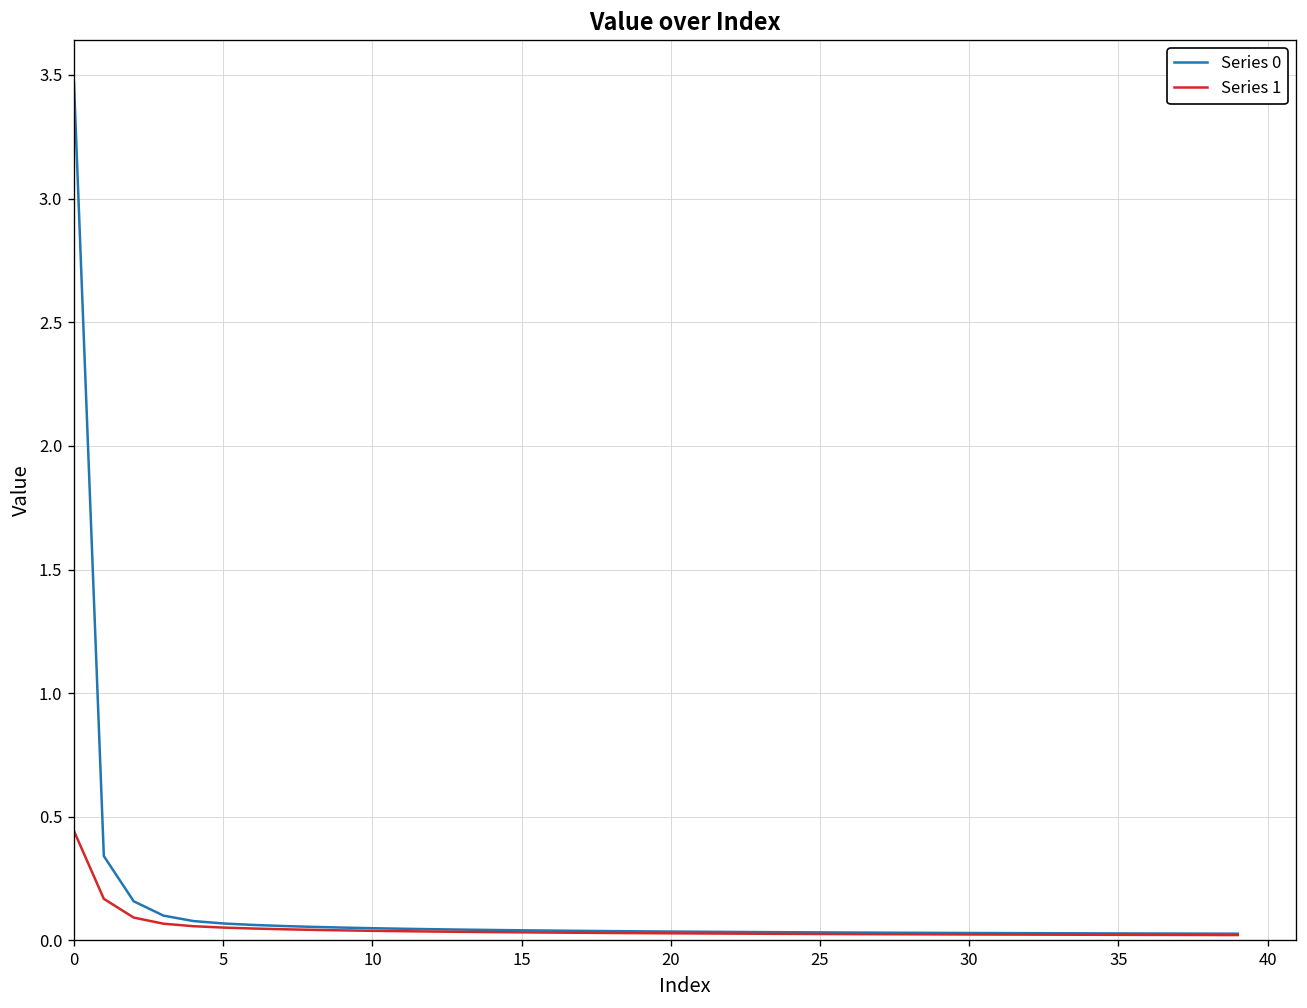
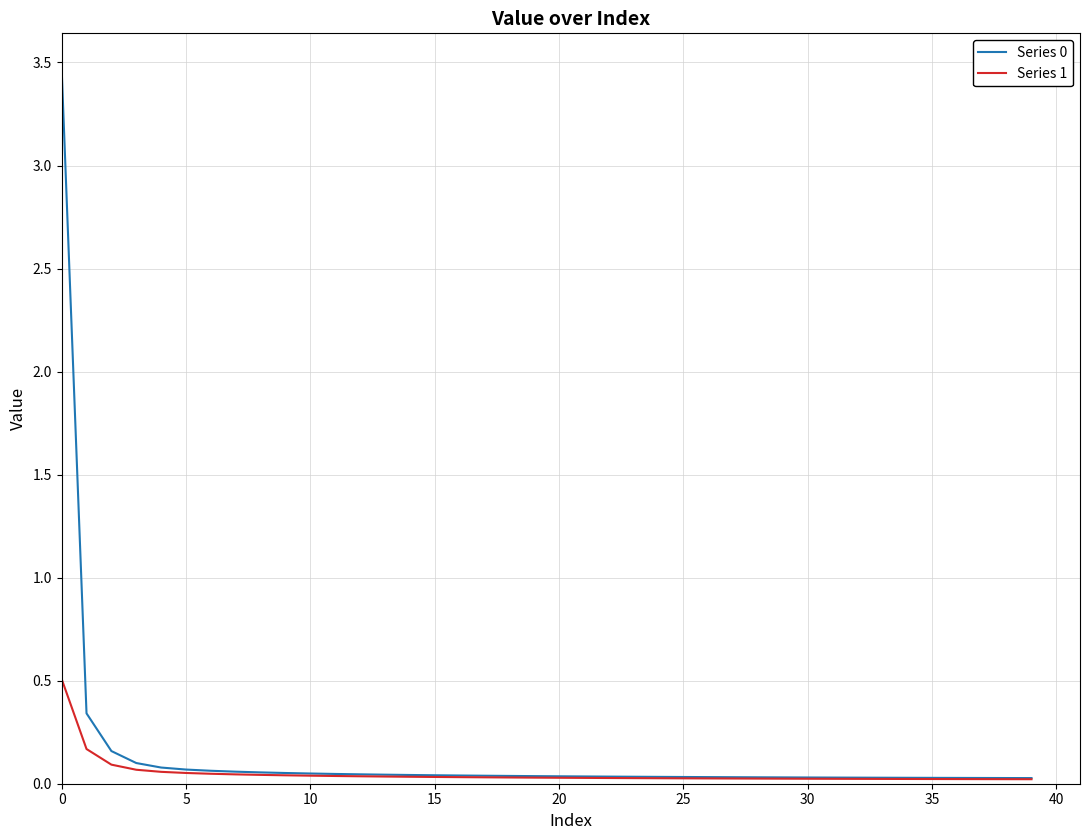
Series 1, 0: 0.44 -> 0.51
